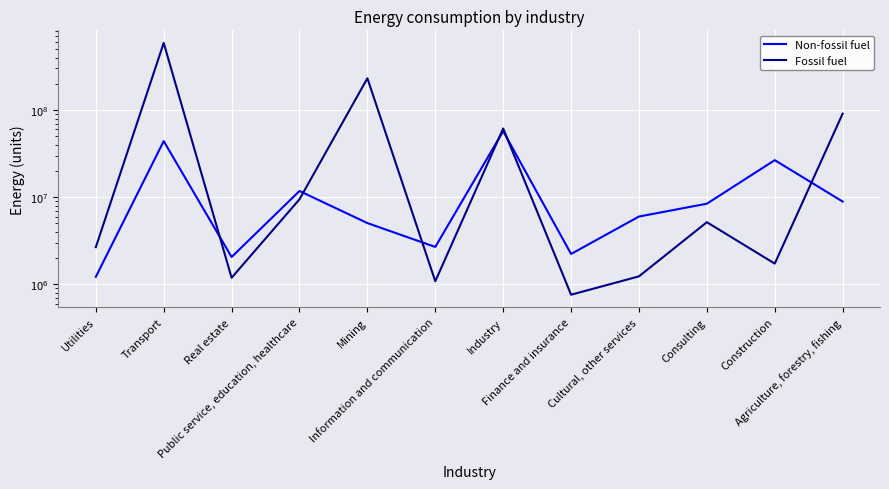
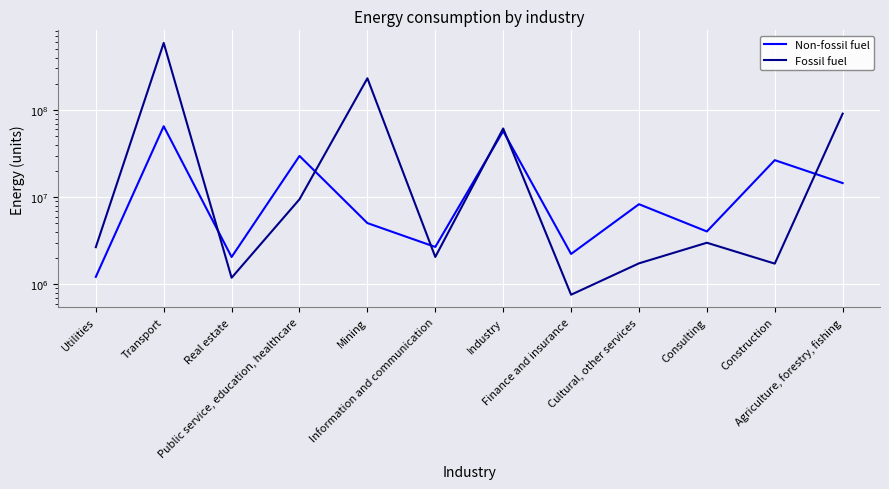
Non-fossil fuel, Transport: 40000000 -> 70000000
Non-fossil fuel, Public service, education, healthcare: 12000000 -> 30000000
Fossil fuel, Information and communication: 1100000 -> 2100000
Non-fossil fuel, Cultural, other services: 6000000 -> 8000000
Fossil fuel, Cultural, other services: 1200000 -> 1700000
Non-fossil fuel, Consulting: 8000000 -> 4000000
Fossil fuel, Consulting: 5000000 -> 3000000
Non-fossil fuel, Agriculture, forestry, fishing: 9000000 -> 15000000
